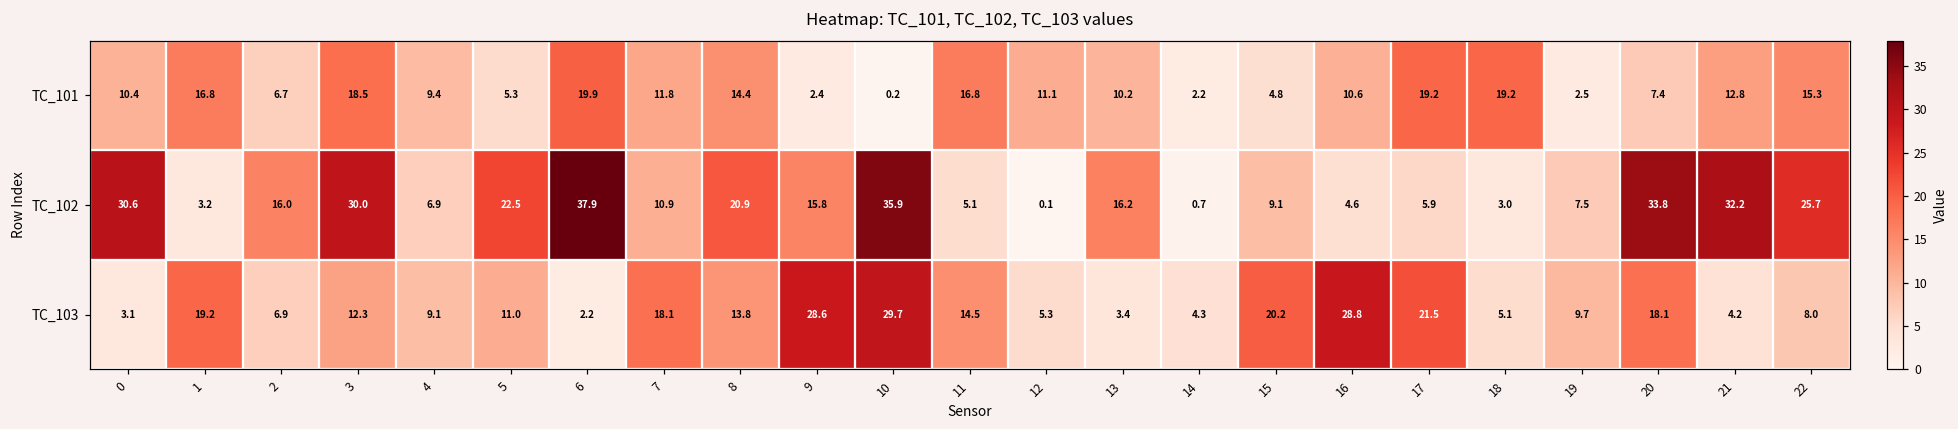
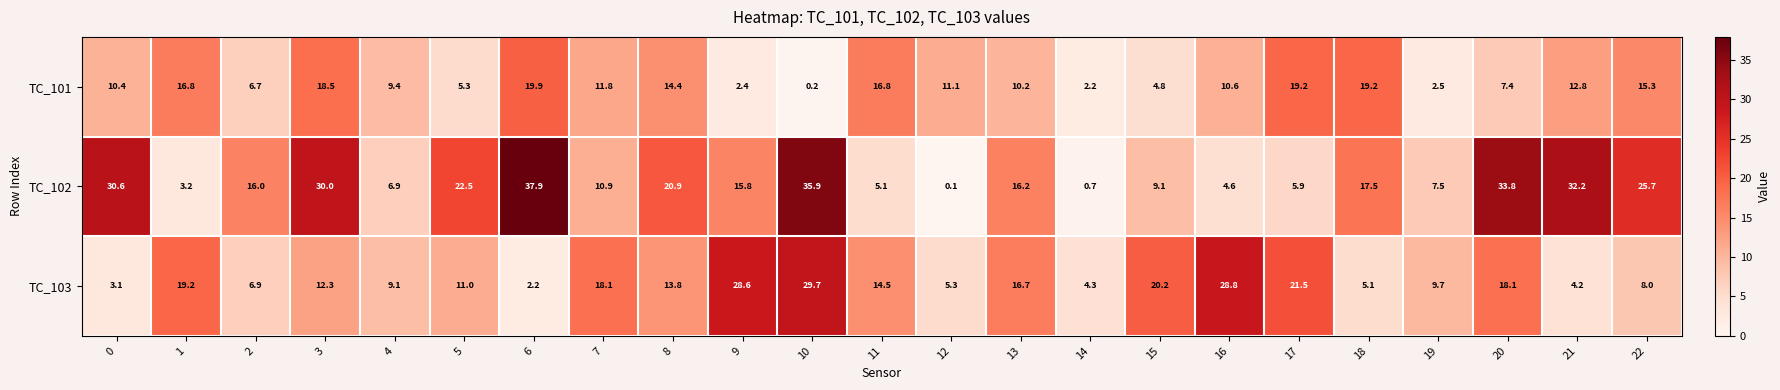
TC_102, 18: 3.0 -> 17.5
TC_103, 13: 3.4 -> 16.7
